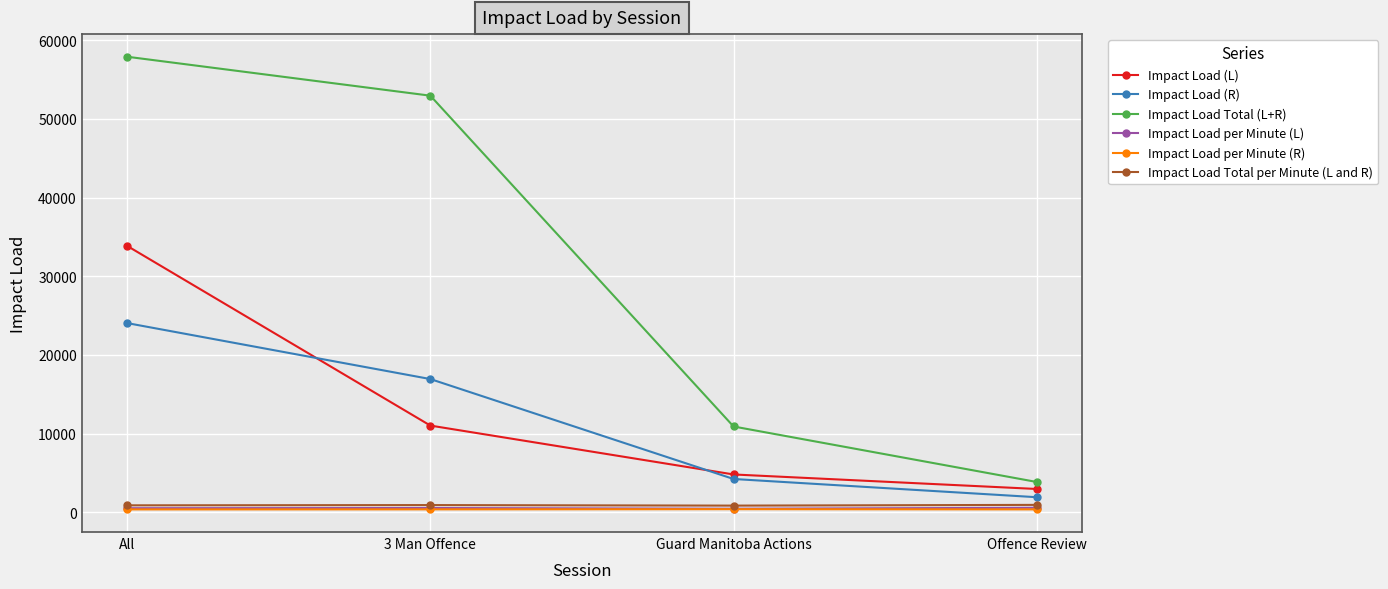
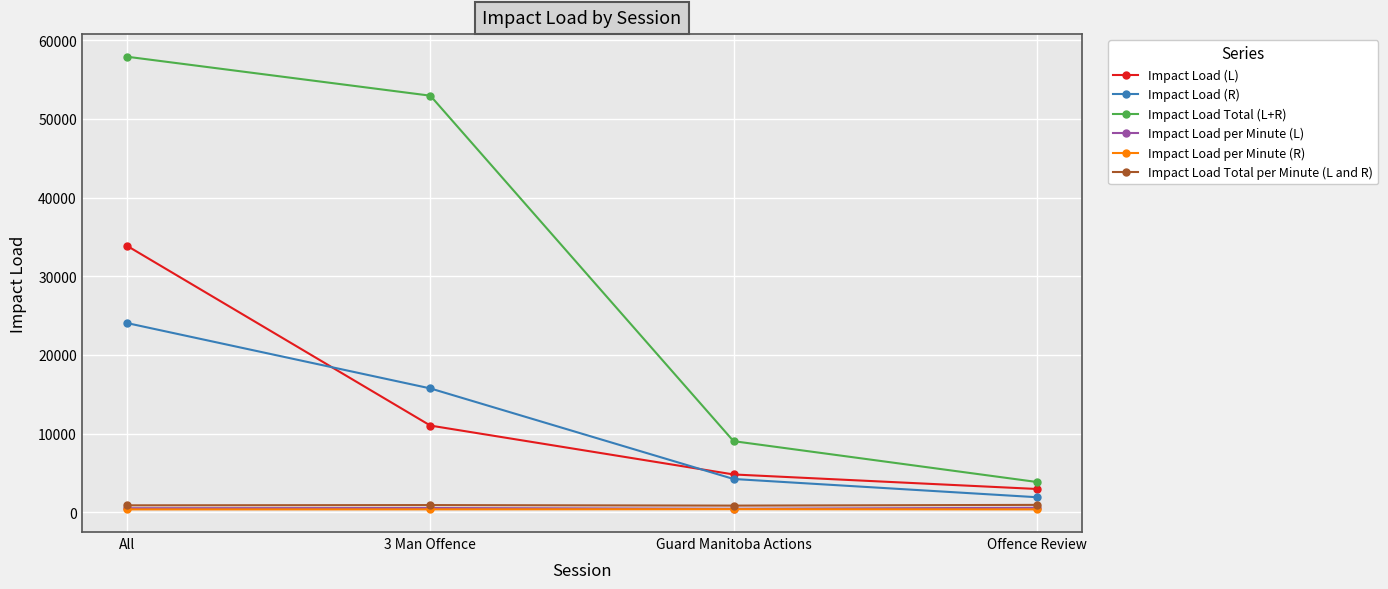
Impact Load (R), 3 Man Offence: 17000 -> 16000
Impact Load Total (L+R), Guard Manitoba Actions: 11000 -> 9000
